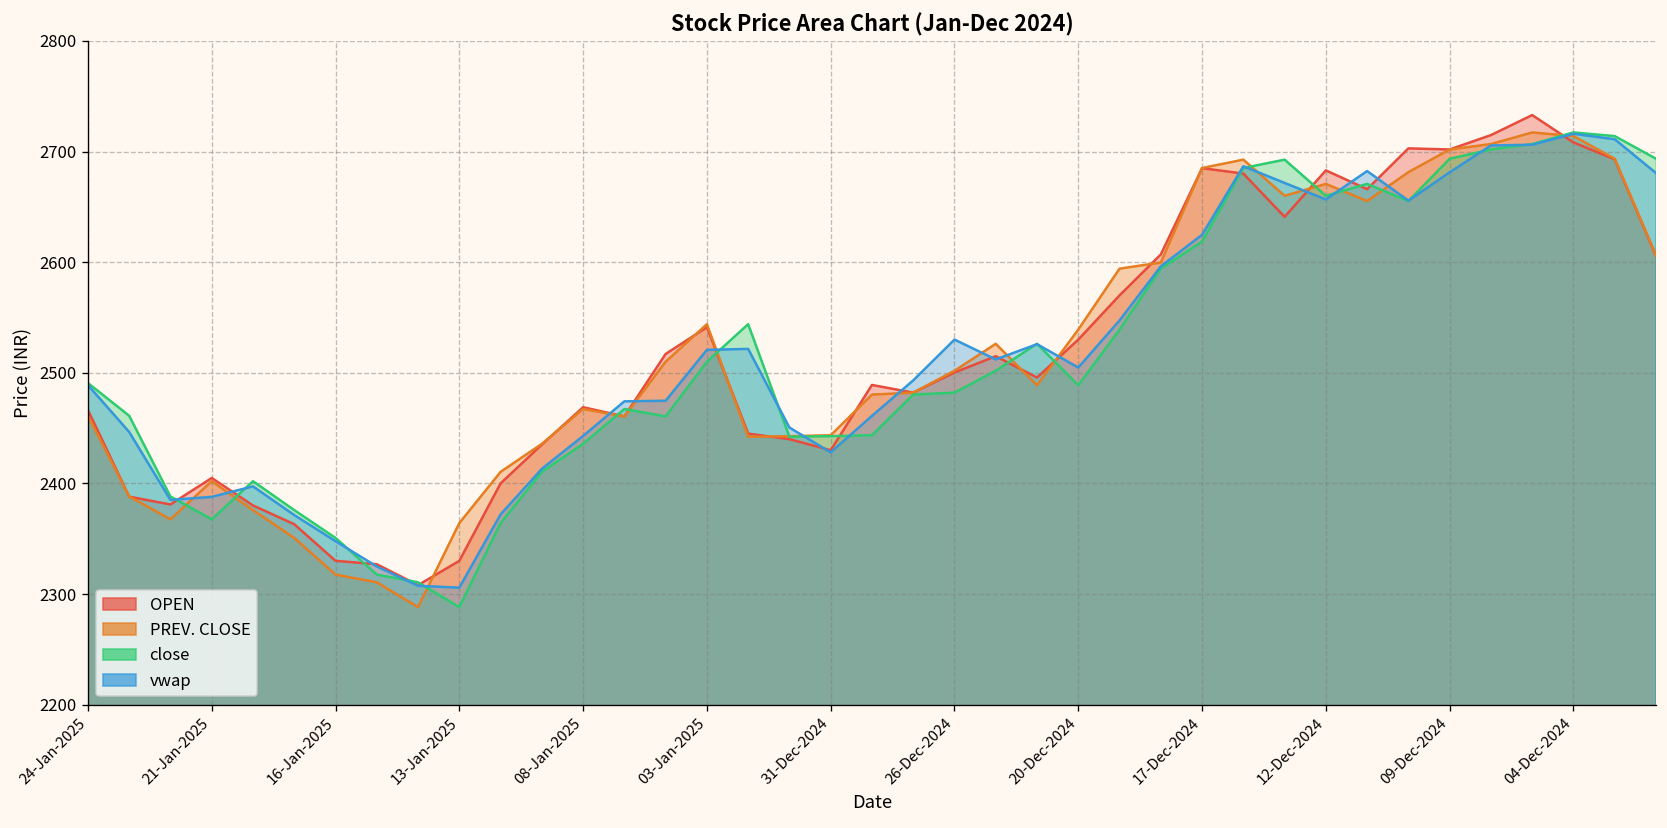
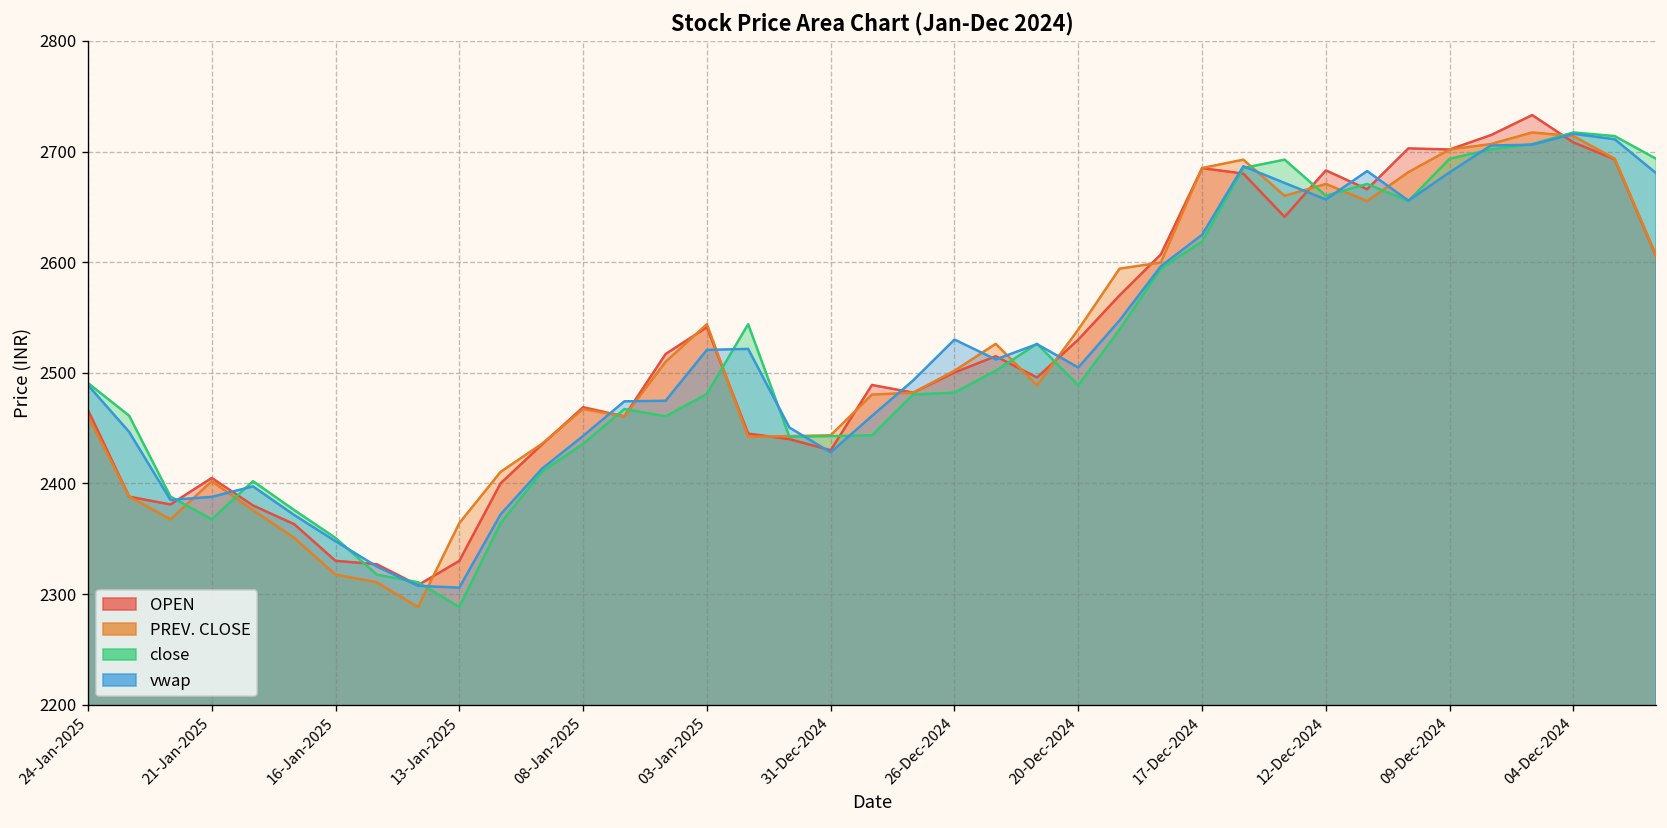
close, 03-Jan-2025: 2510 -> 2480
